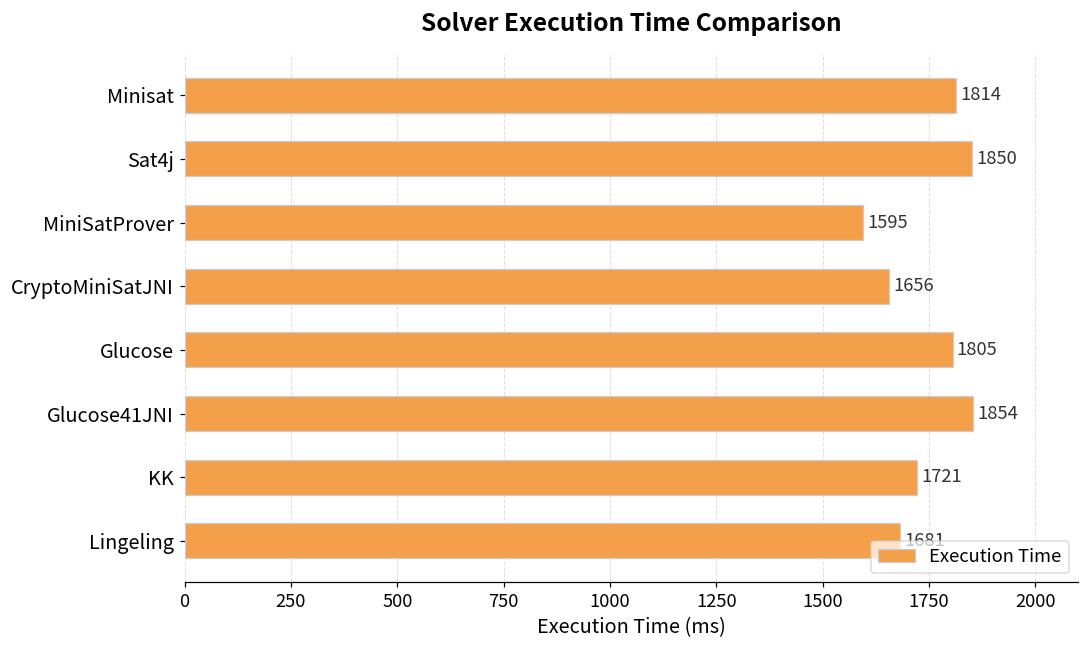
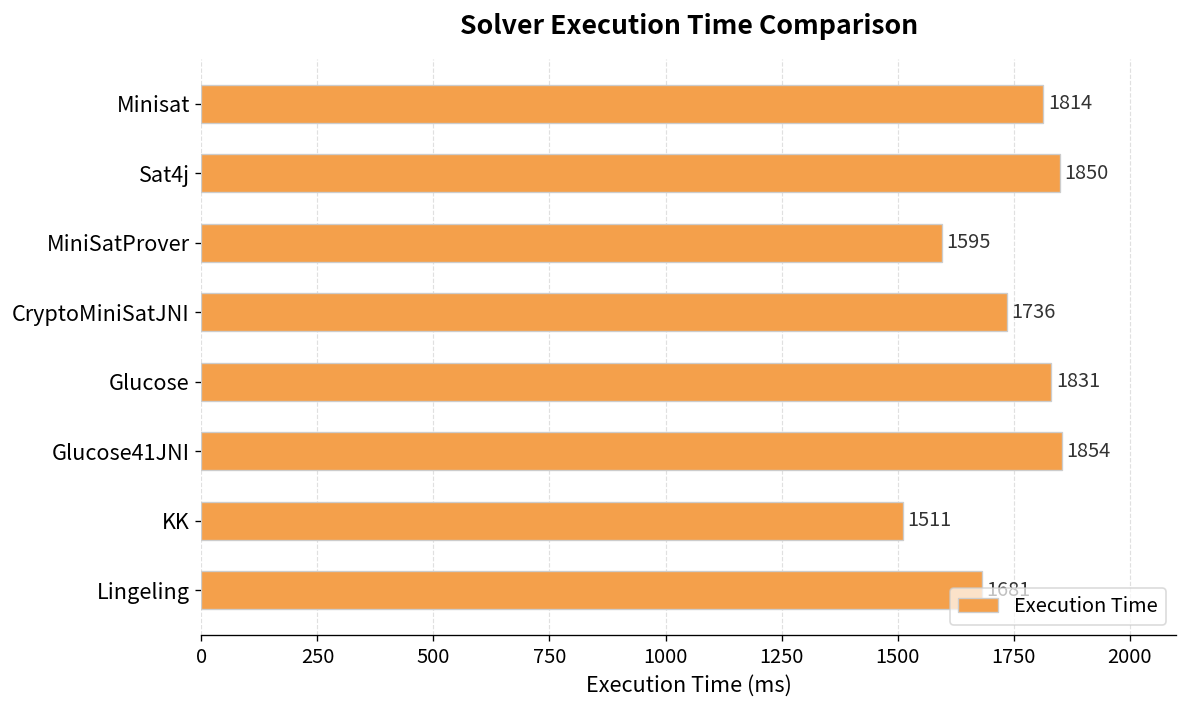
CryptoMiniSatJNI: 1656 -> 1736
Glucose: 1805 -> 1831
KK: 1721 -> 1511
